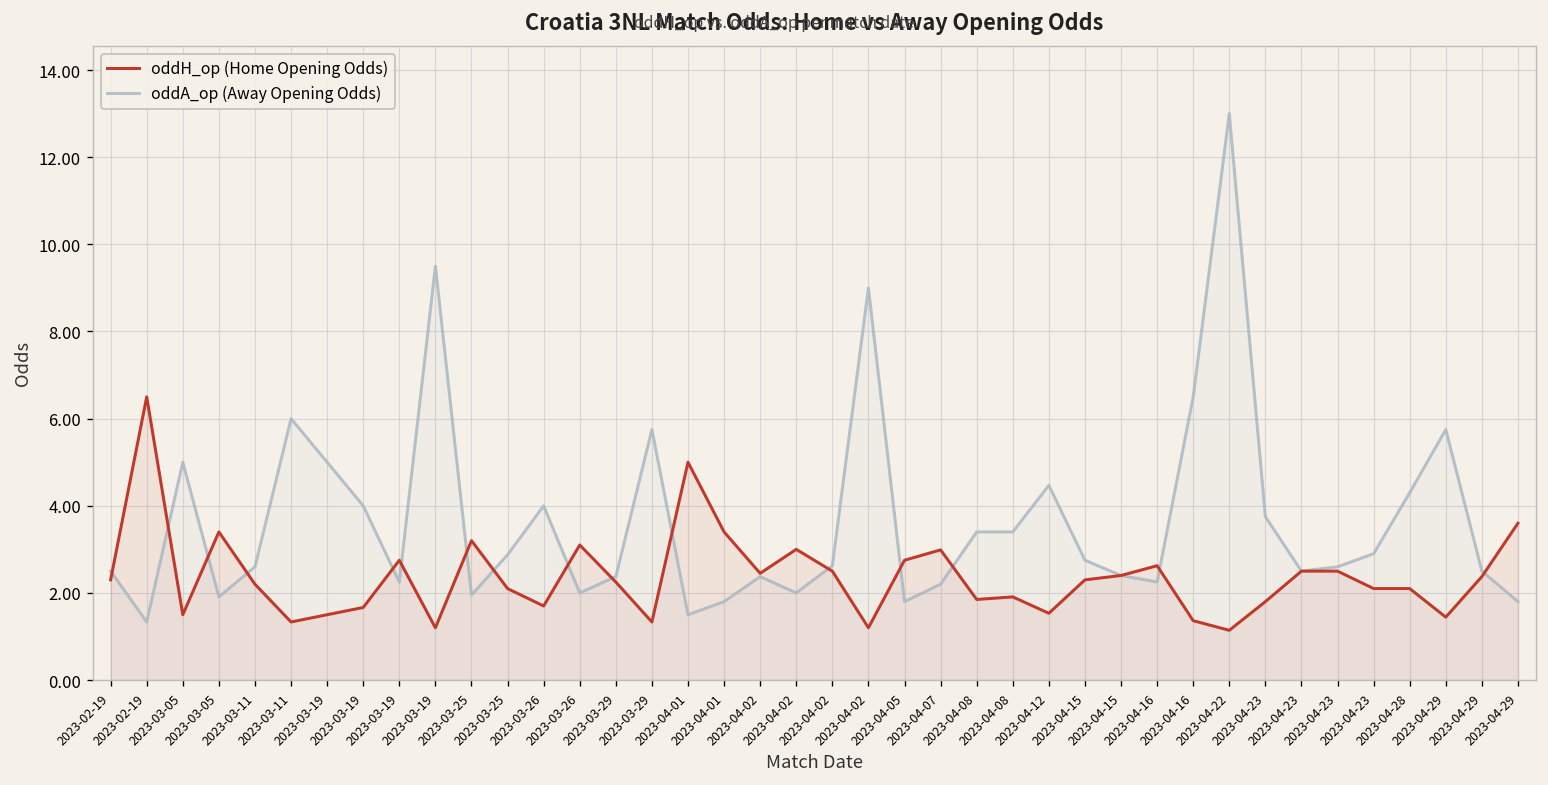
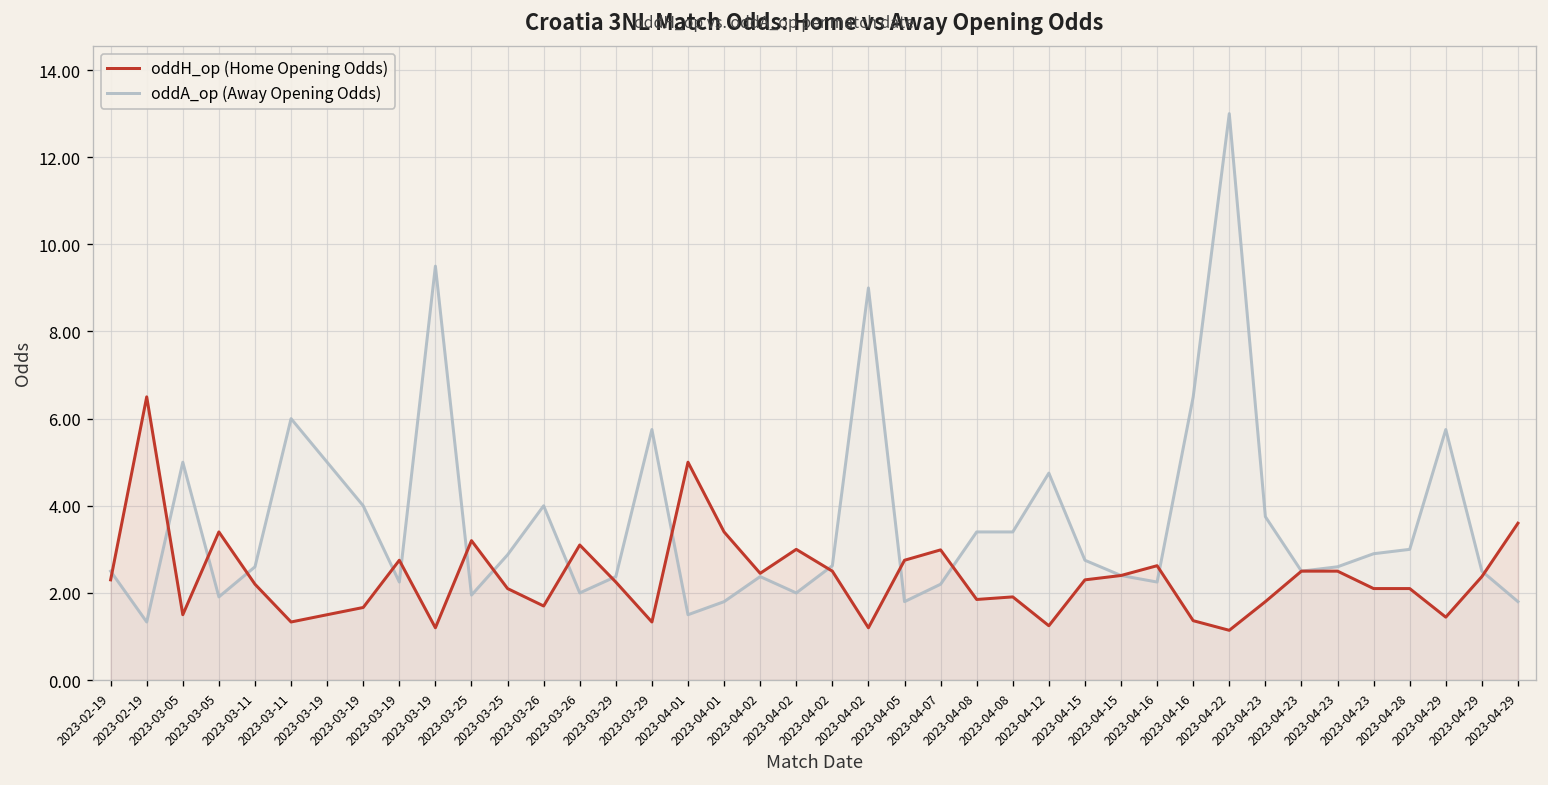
oddH_op (Home Opening Odds), 2023-04-12: 1.5 -> 1.2
oddA_op (Away Opening Odds), 2023-04-12: 4.5 -> 4.8
oddA_op (Away Opening Odds), 2023-04-28: 4.3 -> 3.0
